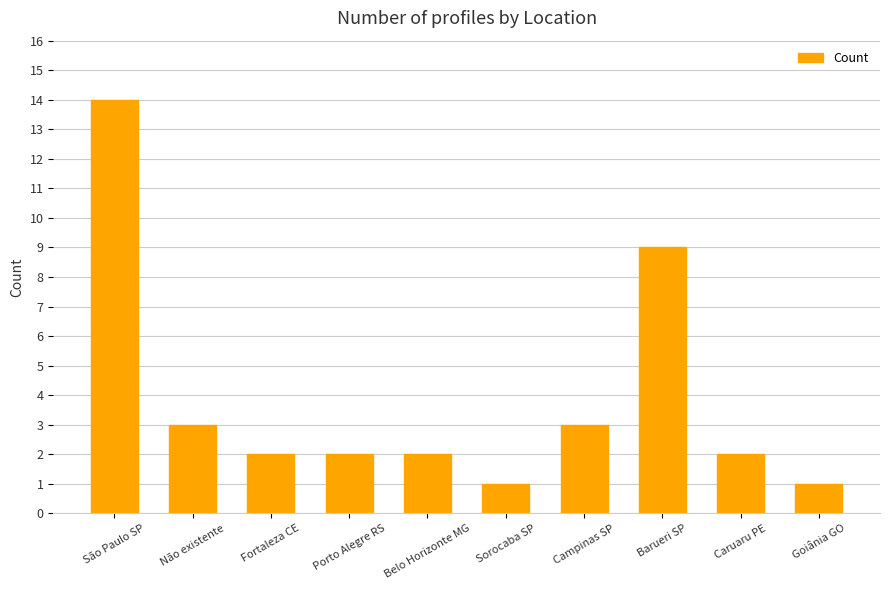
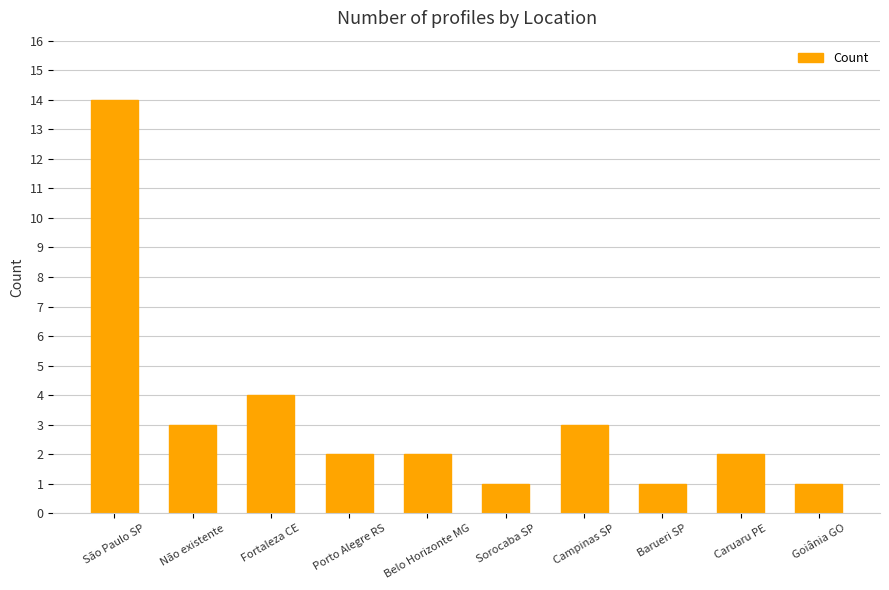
Fortaleza CE: 2 -> 4
Barueri SP: 9 -> 1
